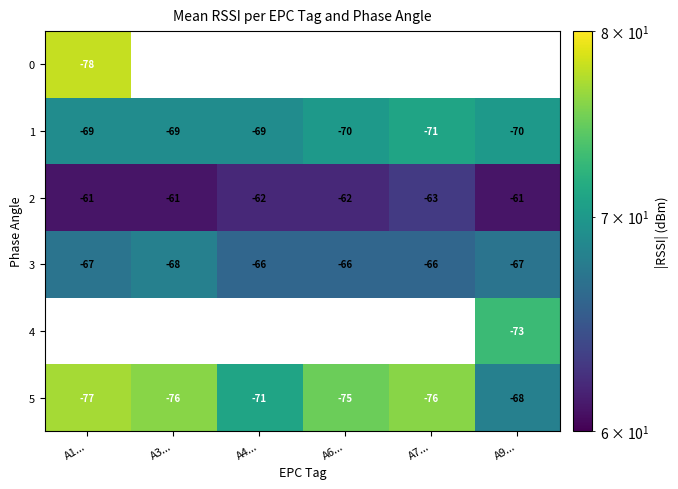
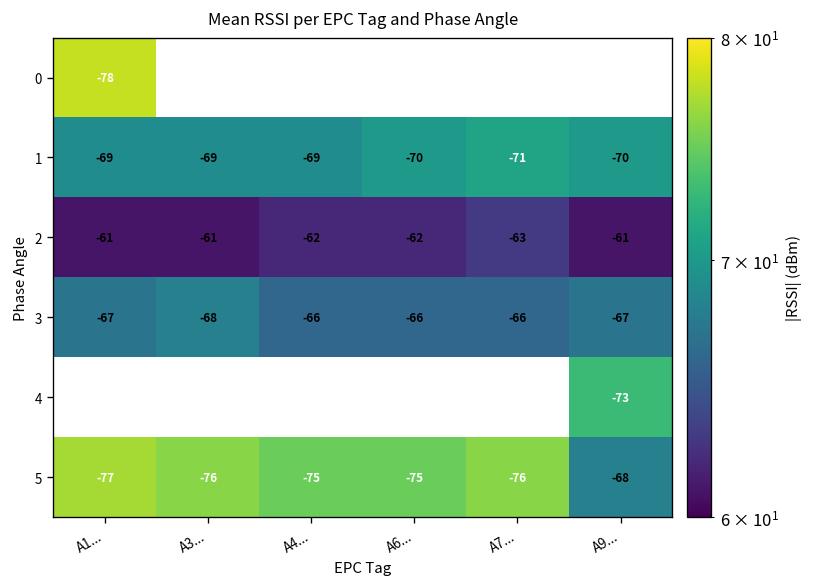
5, A4...: -71 -> -75
